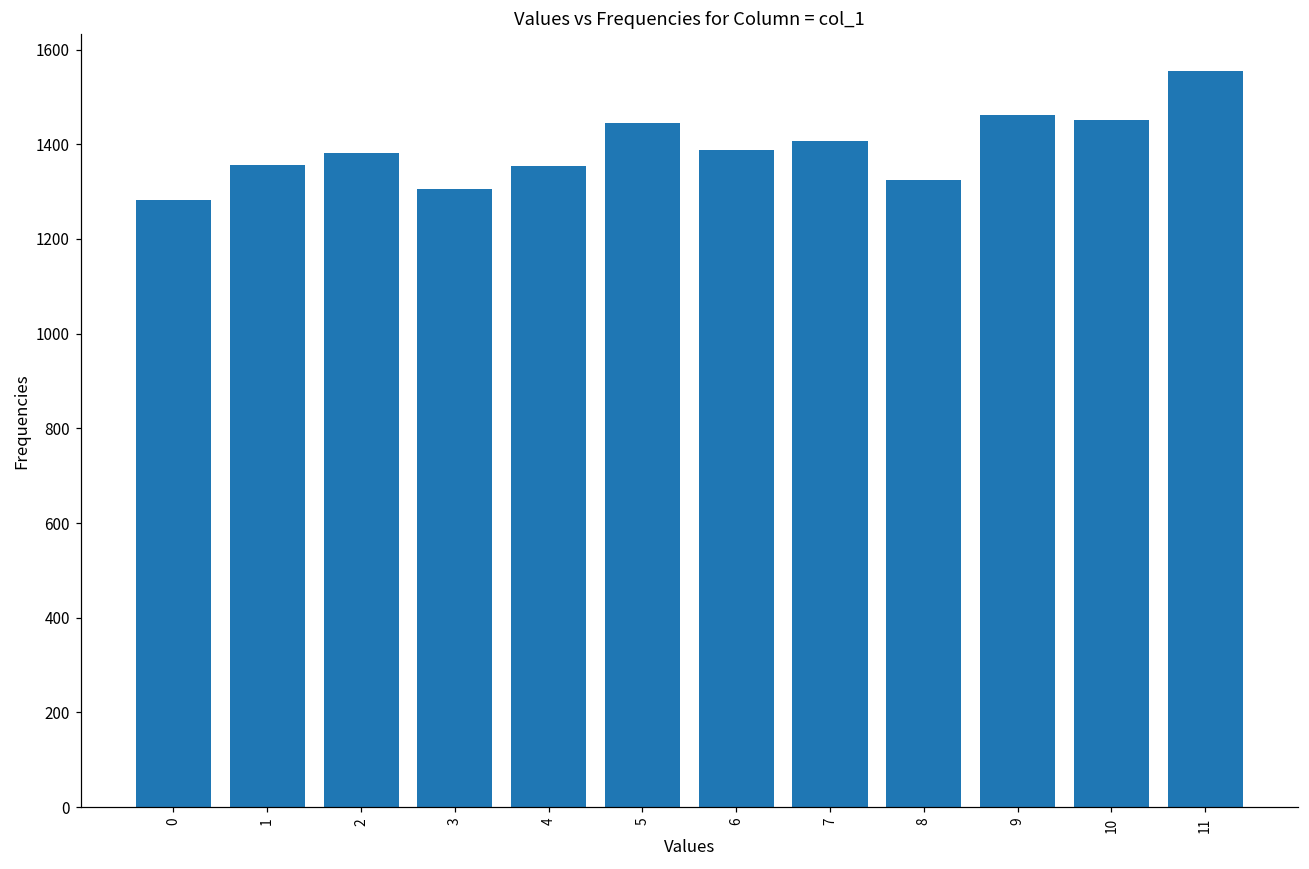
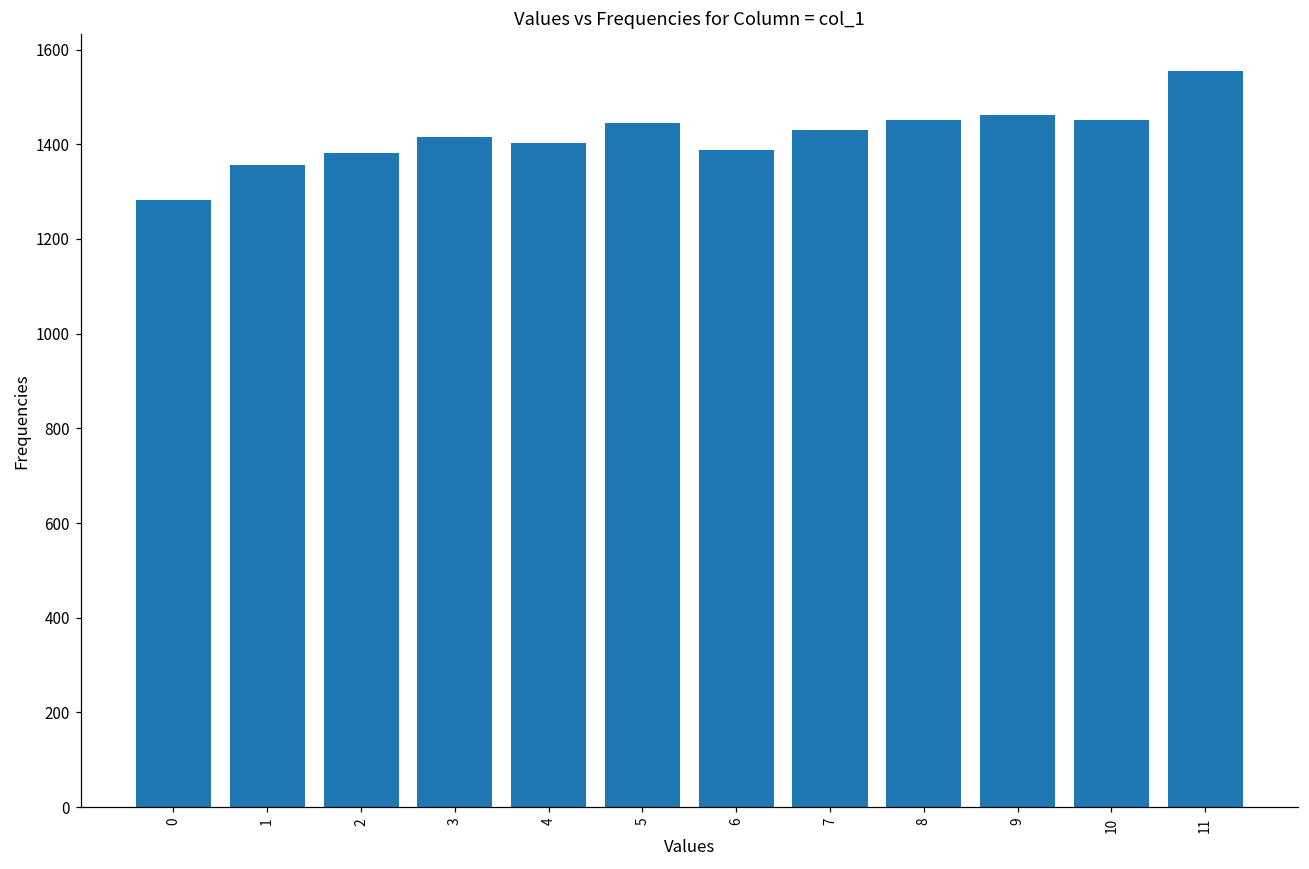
3: 1300 -> 1420
4: 1350 -> 1400
7: 1410 -> 1430
8: 1320 -> 1450
